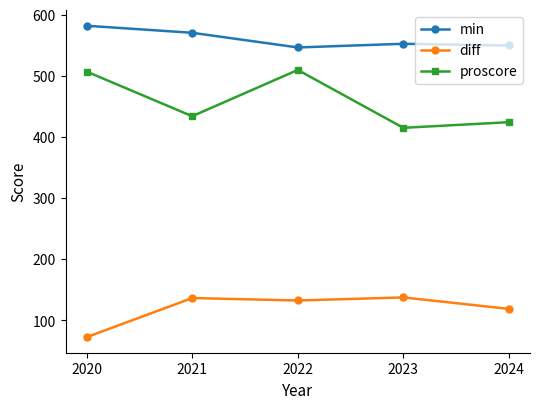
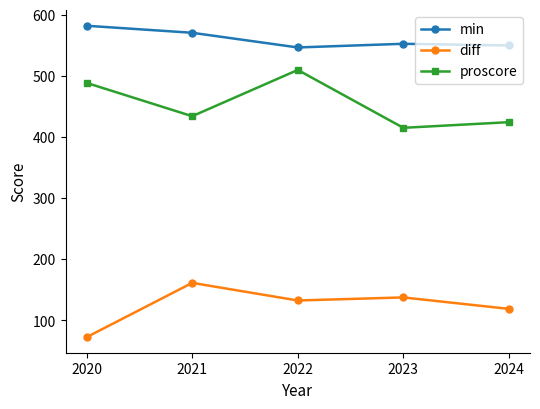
proscore, 2020: 510 -> 490
diff, 2021: 140 -> 160
